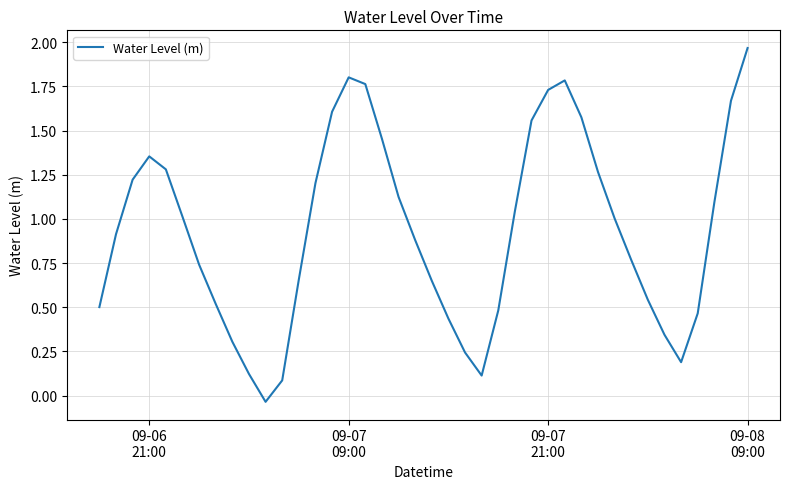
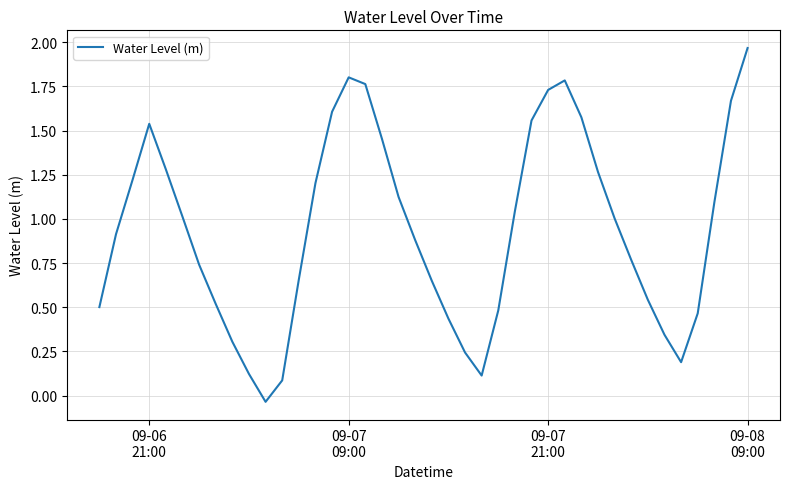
09-06 21:00: 1.35 -> 1.54
